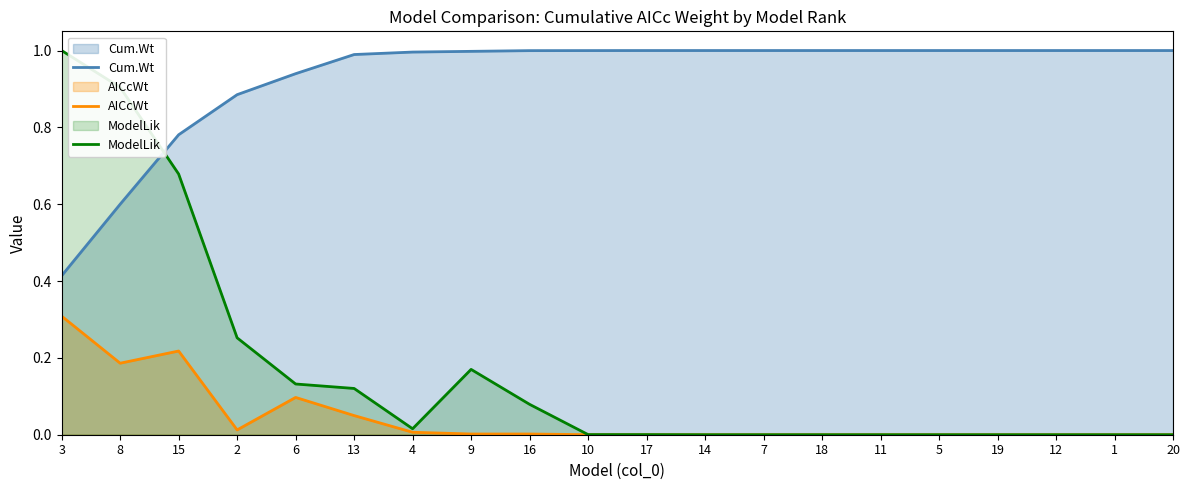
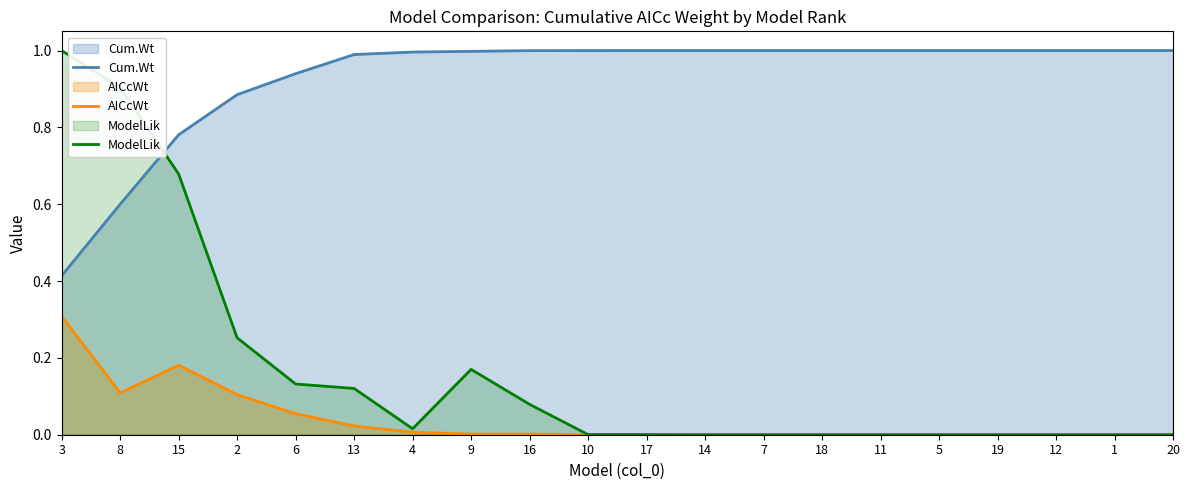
AICcWt, 8: 0.19 -> 0.11
AICcWt, 15: 0.22 -> 0.18
AICcWt, 2: 0.01 -> 0.10
AICcWt, 6: 0.10 -> 0.05
AICcWt, 13: 0.05 -> 0.02
